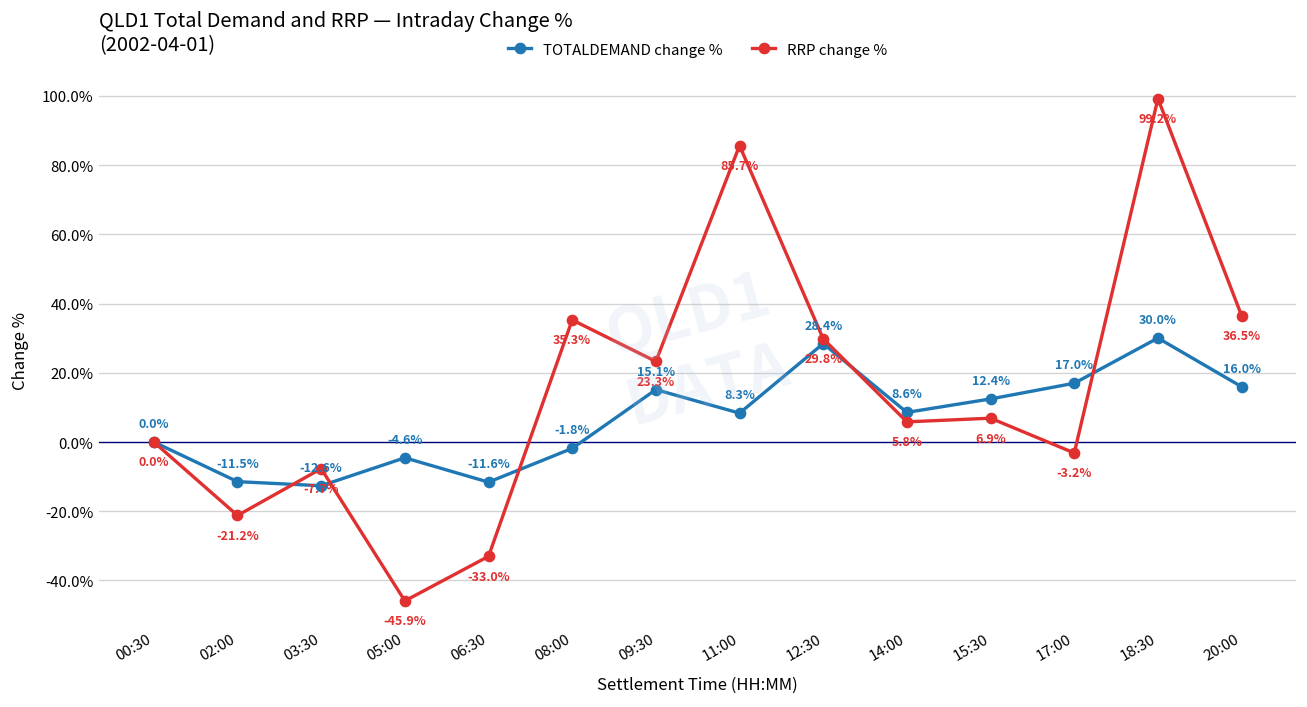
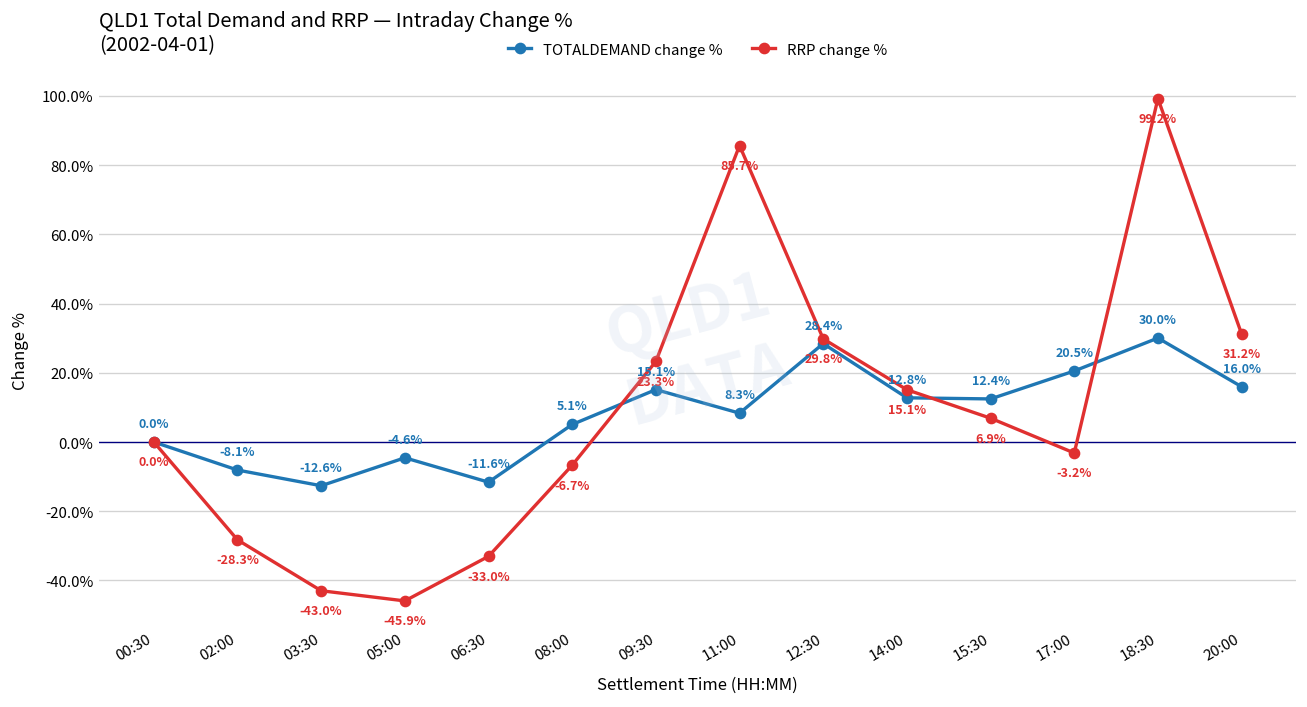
TOTALDEMAND change %, 02:00: -11.5% -> -8.1%
RRP change %, 02:00: -21.2% -> -28.3%
RRP change %, 03:30: -7.7% -> -43.0%
TOTALDEMAND change %, 08:00: -1.8% -> 5.1%
RRP change %, 08:00: 35.3% -> -6.7%
TOTALDEMAND change %, 14:00: 8.6% -> 12.8%
RRP change %, 14:00: 5.8% -> 15.1%
TOTALDEMAND change %, 17:00: 17.0% -> 20.5%
RRP change %, 20:00: 36.5% -> 31.2%
